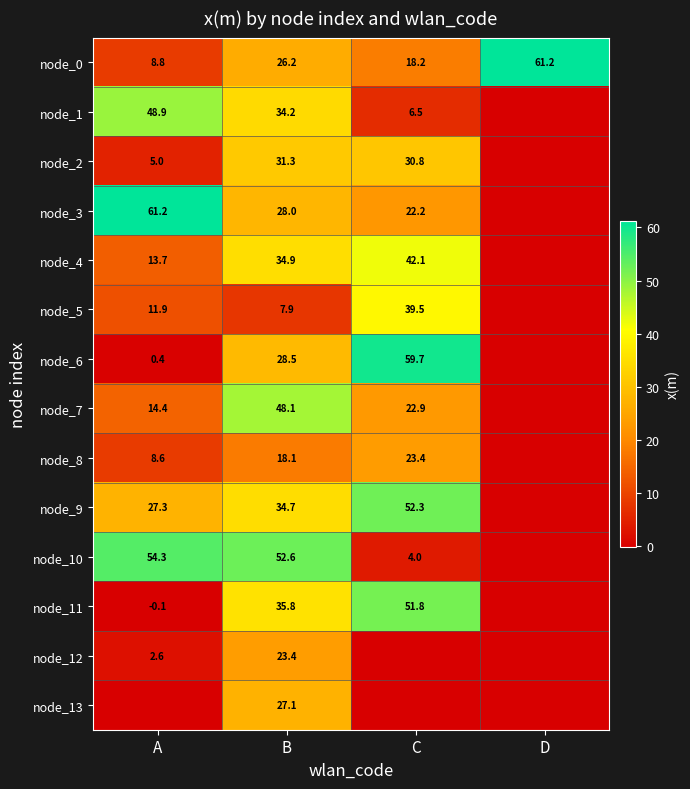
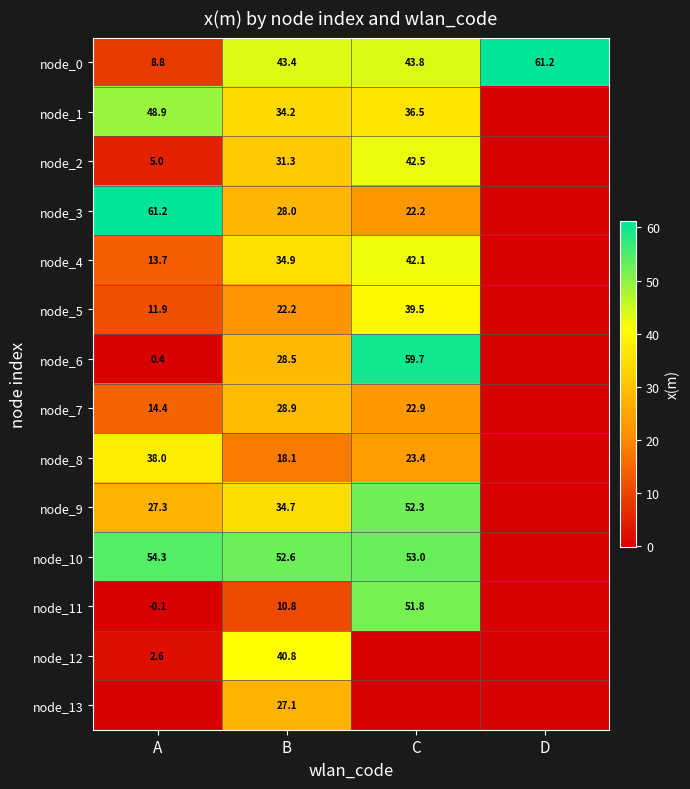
node_0, B: 26.2 -> 43.4
node_0, C: 18.2 -> 43.8
node_1, C: 6.5 -> 36.5
node_2, C: 30.8 -> 42.5
node_5, B: 7.9 -> 22.2
node_7, B: 48.1 -> 28.9
node_8, A: 8.6 -> 38.0
node_10, C: 4.0 -> 53.0
node_11, B: 35.8 -> 10.8
node_12, B: 23.4 -> 40.8
